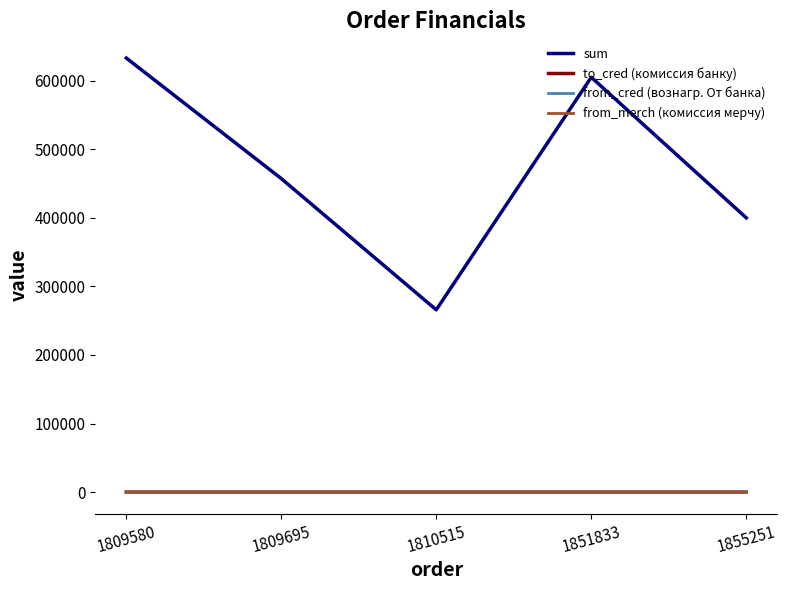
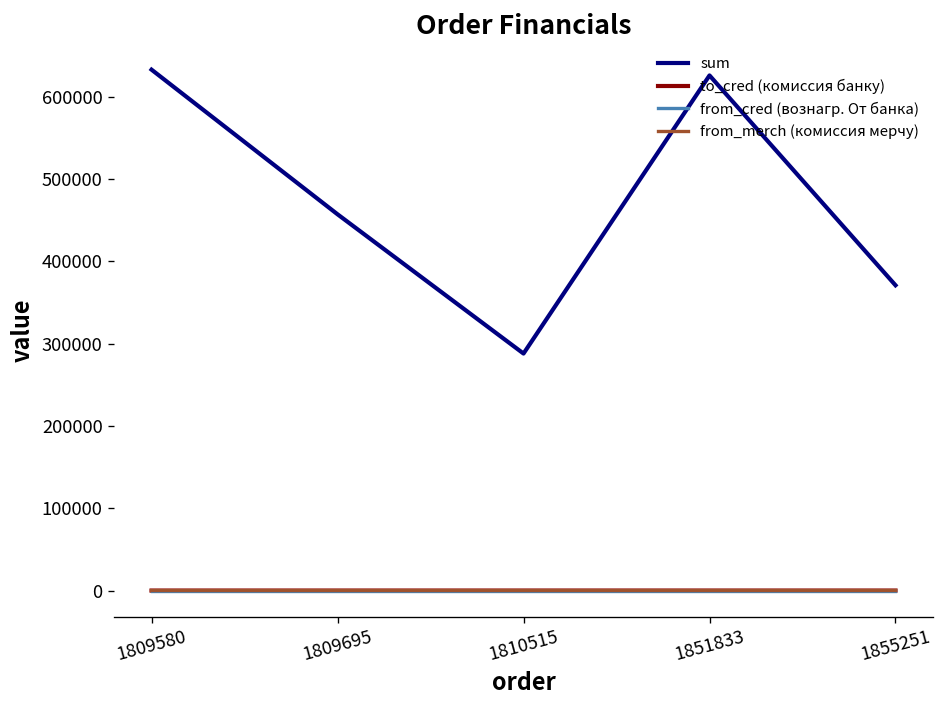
sum, 1810515: 270000 -> 290000
sum, 1851833: 610000 -> 630000
sum, 1855251: 400000 -> 370000
